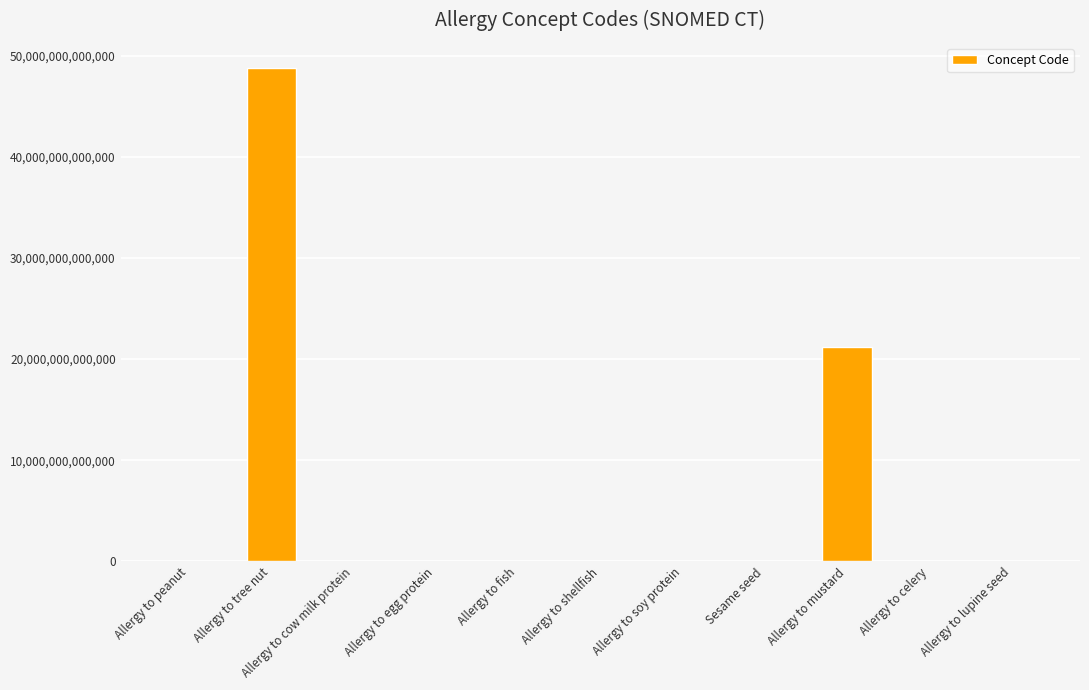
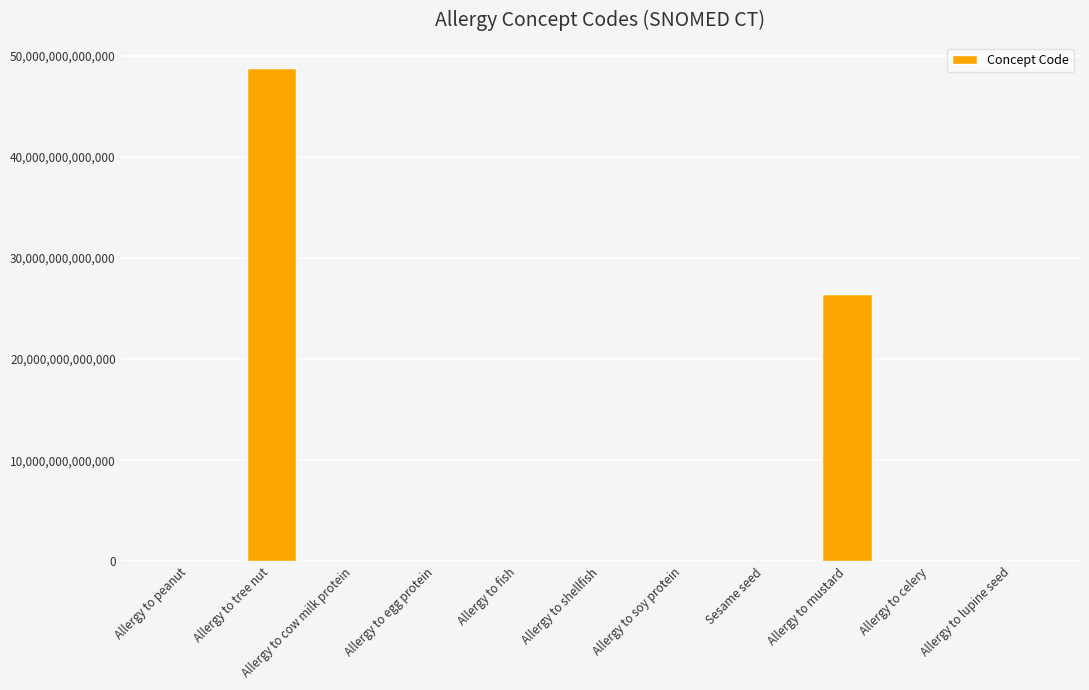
Allergy to mustard: 21,200,000,000,000 -> 26,400,000,000,000
